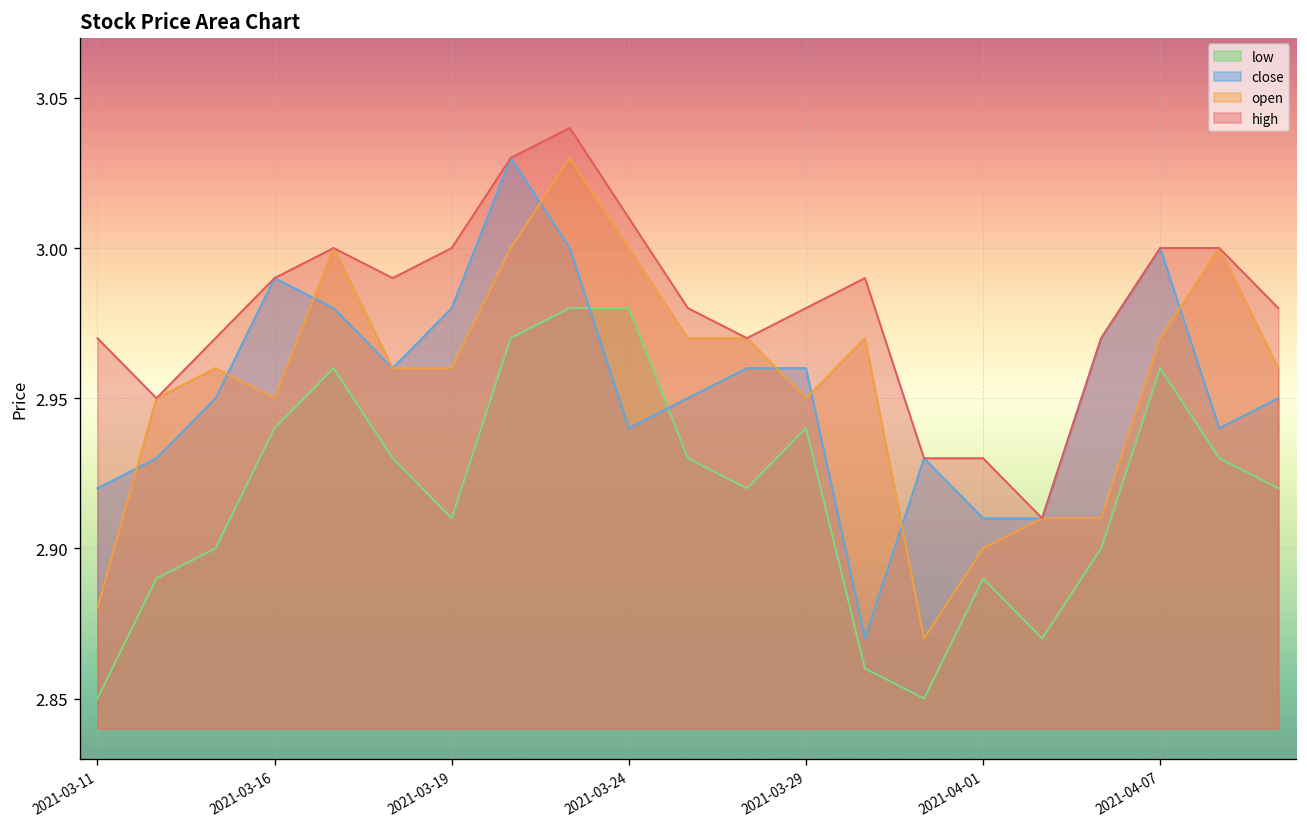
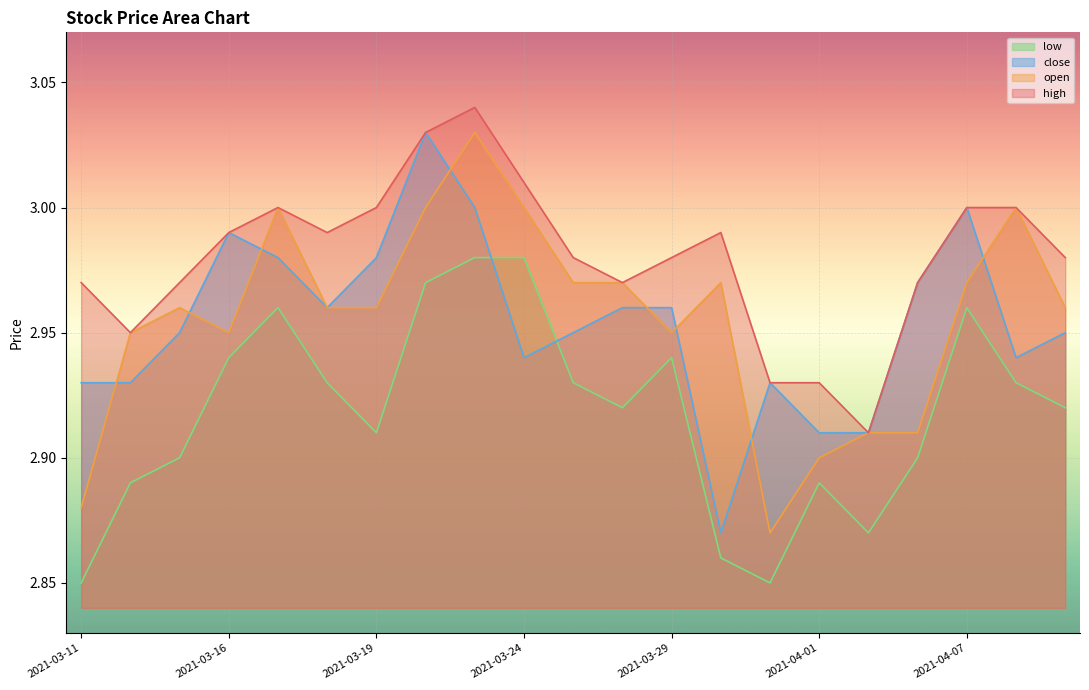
close, 2021-03-11: 2.92 -> 2.93
